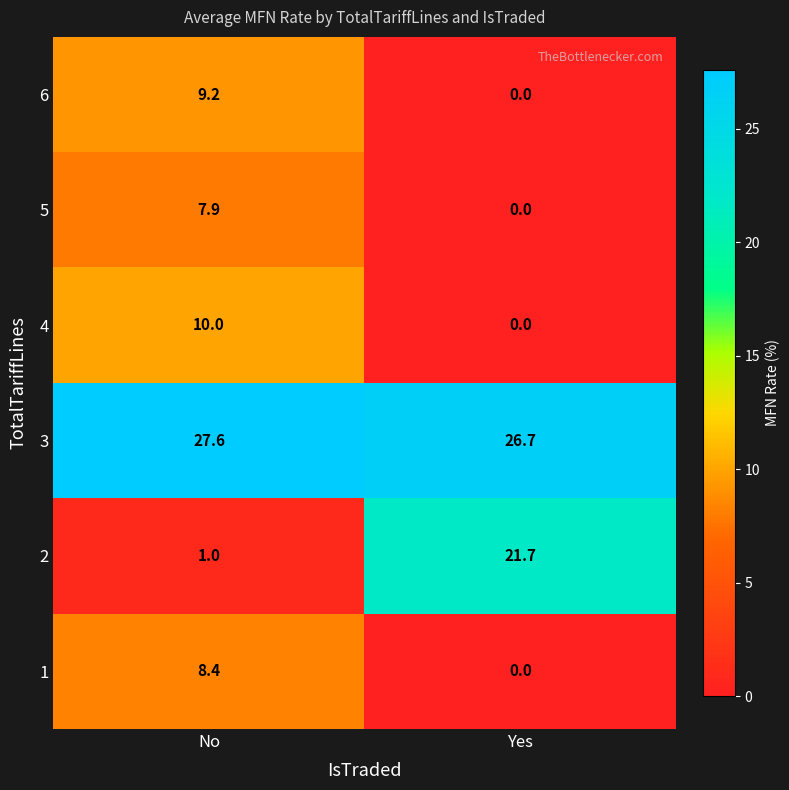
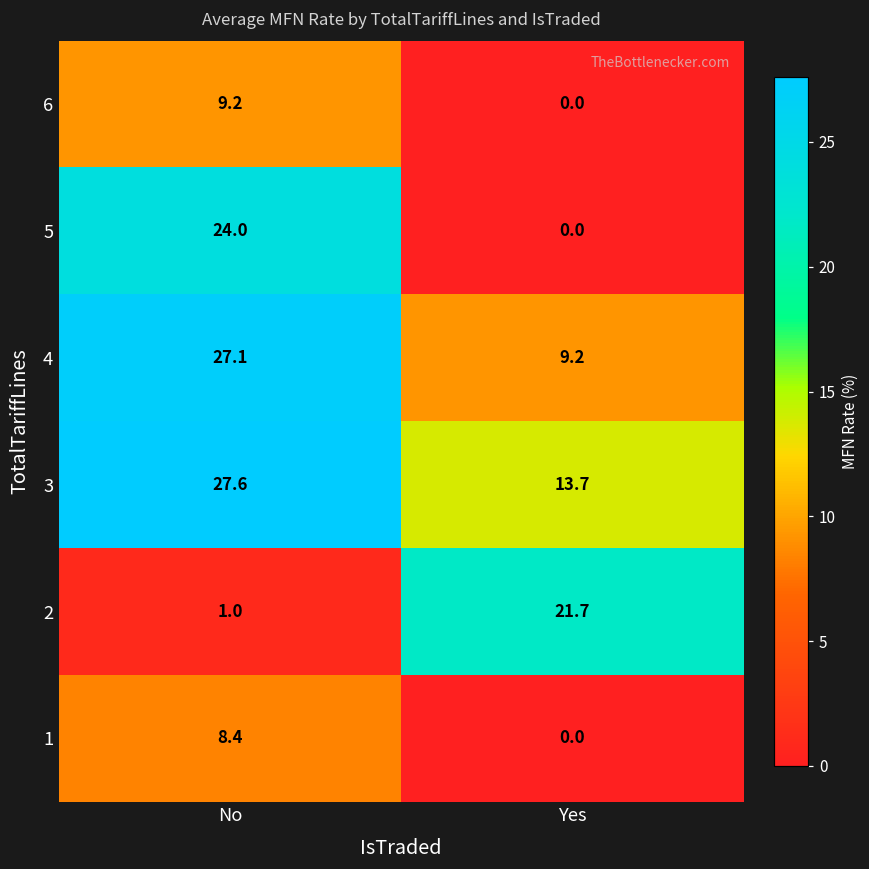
5, No: 7.9 -> 24.0
4, No: 10.0 -> 27.1
4, Yes: 0.0 -> 9.2
3, Yes: 26.7 -> 13.7
